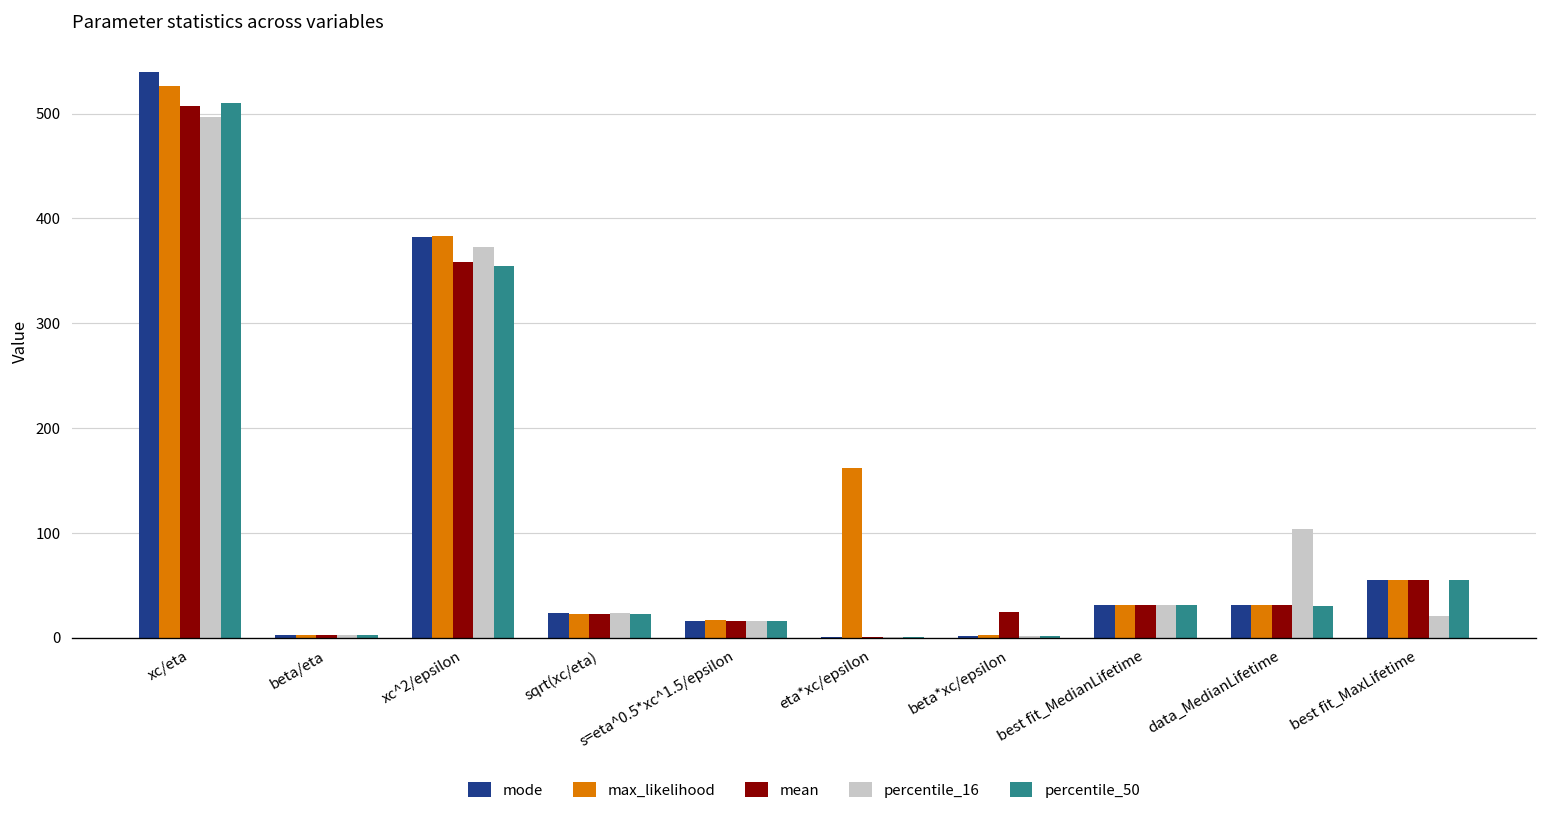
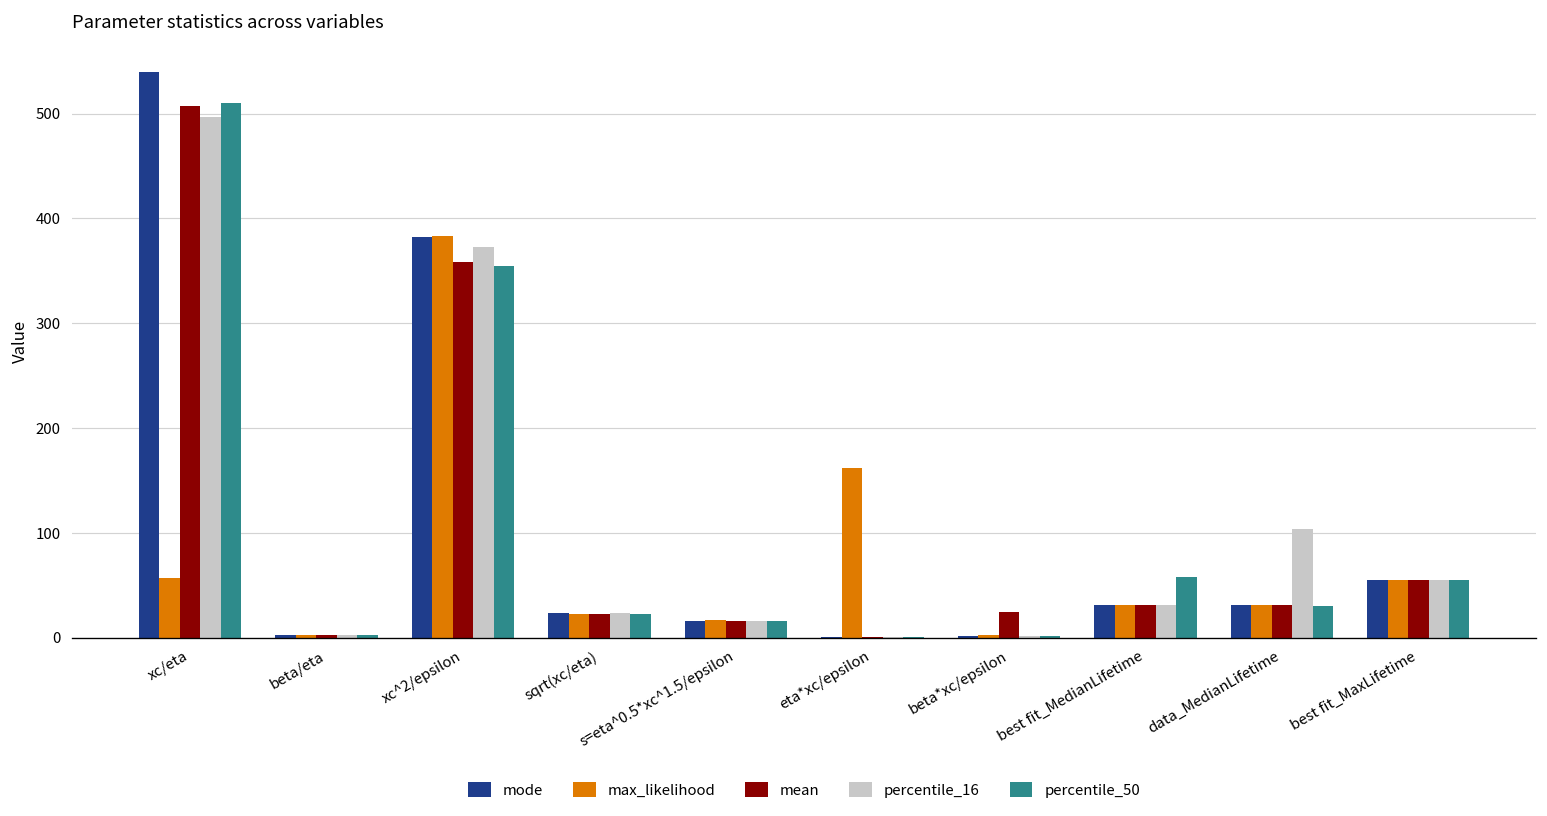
max_likelihood, xc/eta: 530 -> 60
percentile_50, best fit_MedianLifetime: 30 -> 60
percentile_16, best fit_MaxLifetime: 20 -> 60
